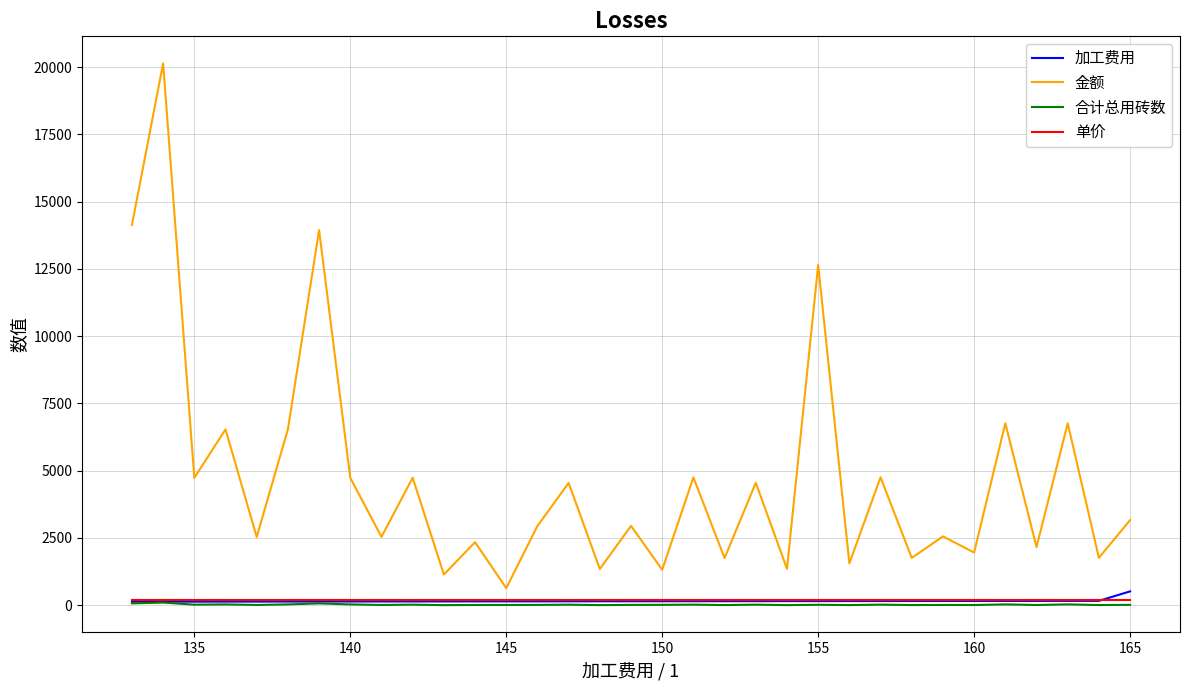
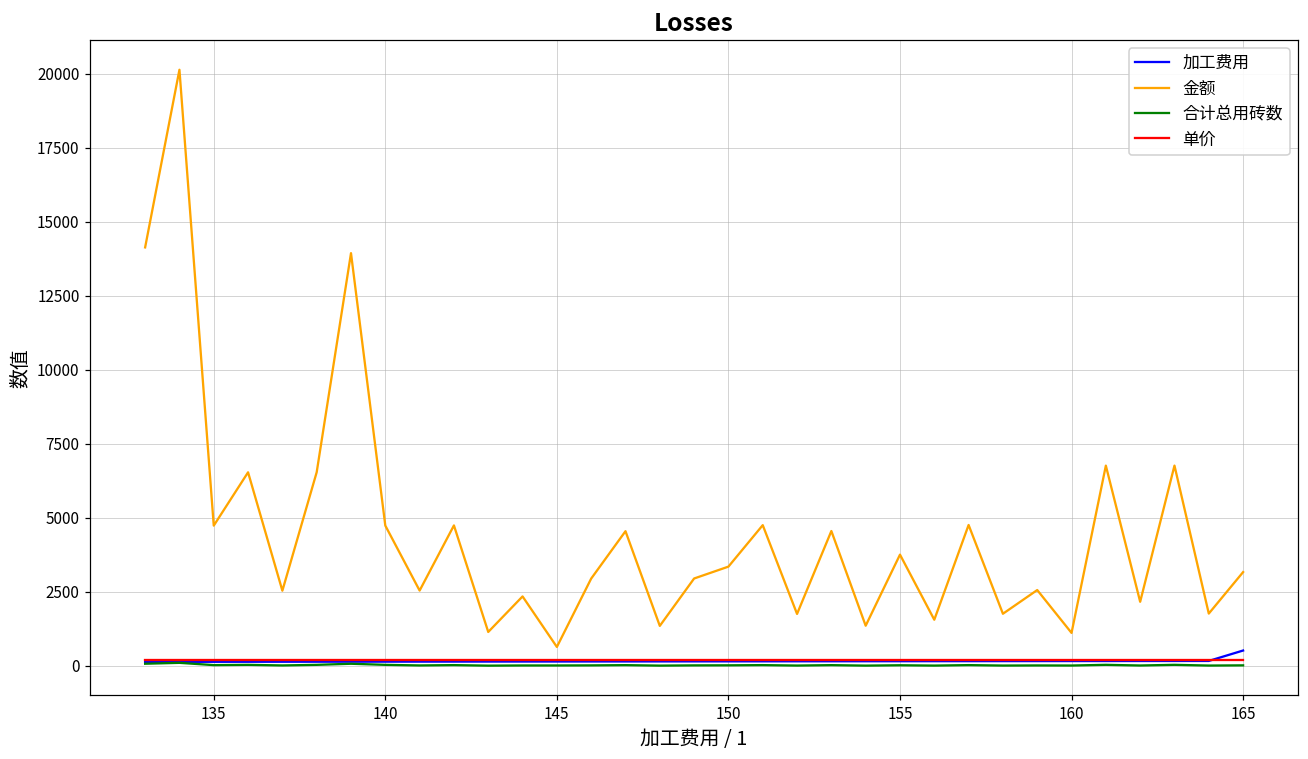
金额, 150: 1300 -> 3400
金额, 155: 12600 -> 3800
金额, 160: 2000 -> 1100
